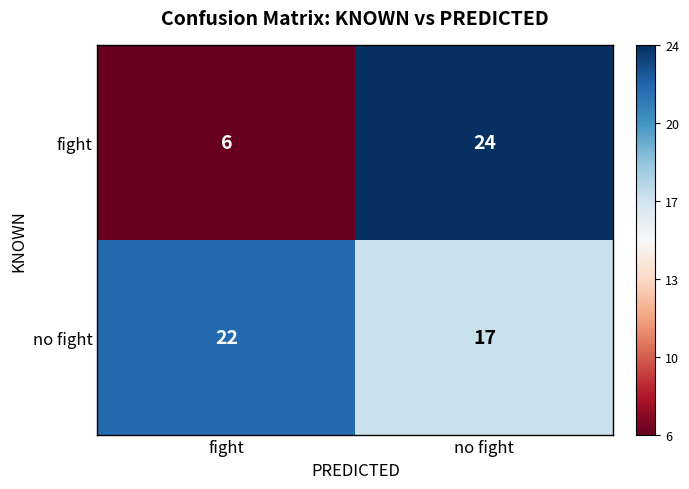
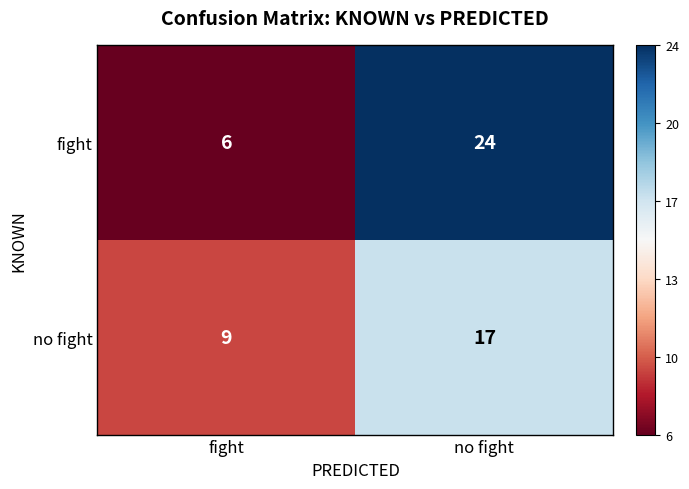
no fight, fight: 22 -> 9
